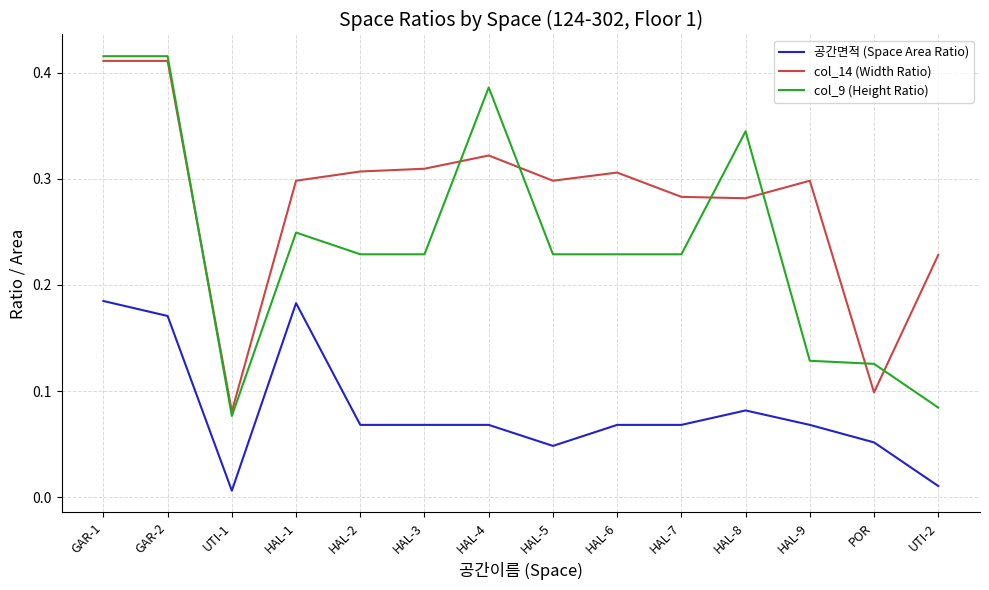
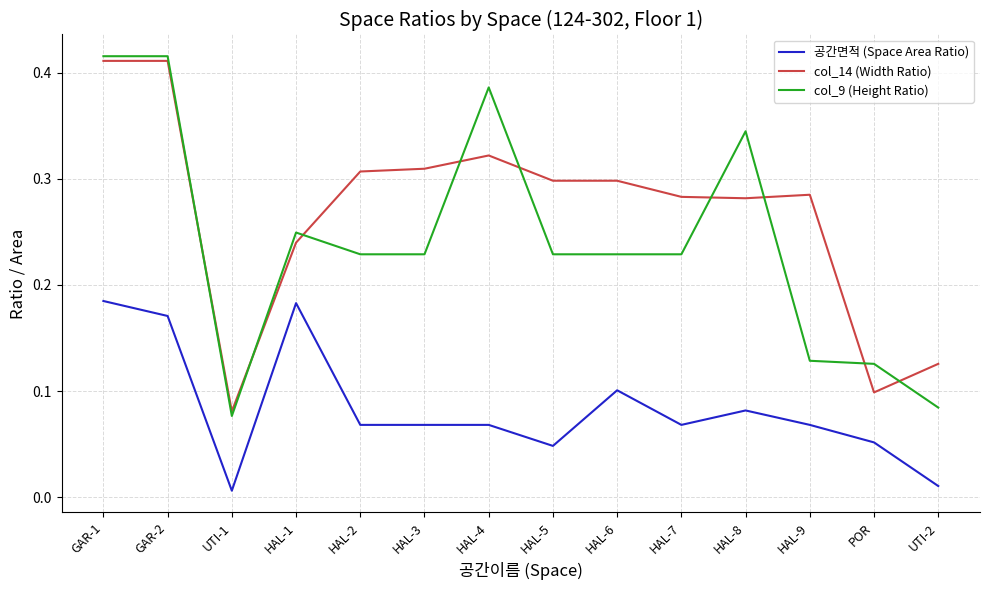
col_14 (Width Ratio), HAL-1: 0.298 -> 0.240
공간면적 (Space Area Ratio), HAL-6: 0.068 -> 0.101
col_14 (Width Ratio), HAL-6: 0.306 -> 0.298
col_14 (Width Ratio), HAL-9: 0.298 -> 0.285
col_14 (Width Ratio), UTI-2: 0.228 -> 0.126
